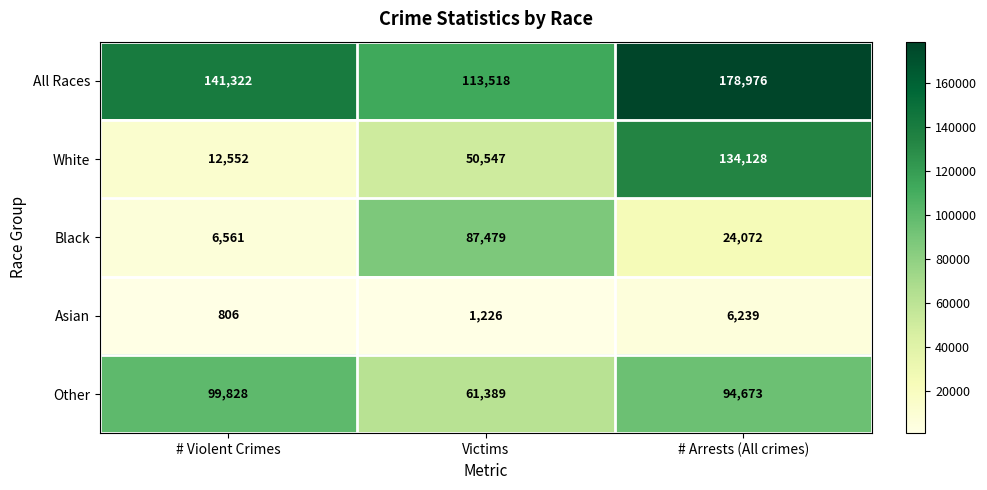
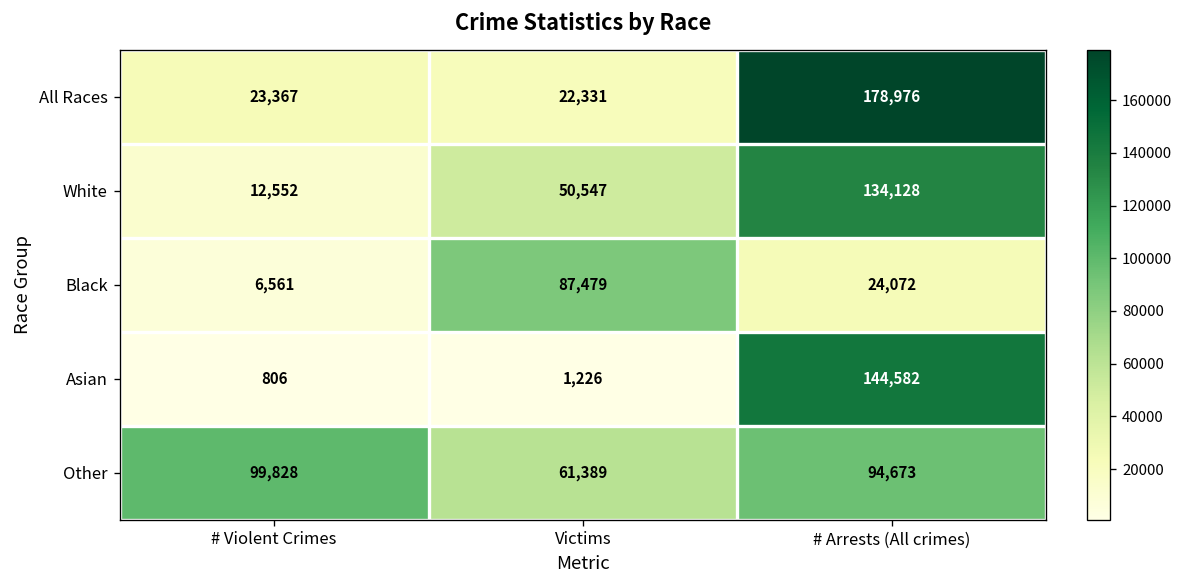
All Races, # Violent Crimes: 141,322 -> 23,367
All Races, Victims: 113,518 -> 22,331
Asian, # Arrests (All crimes): 6,239 -> 144,582
